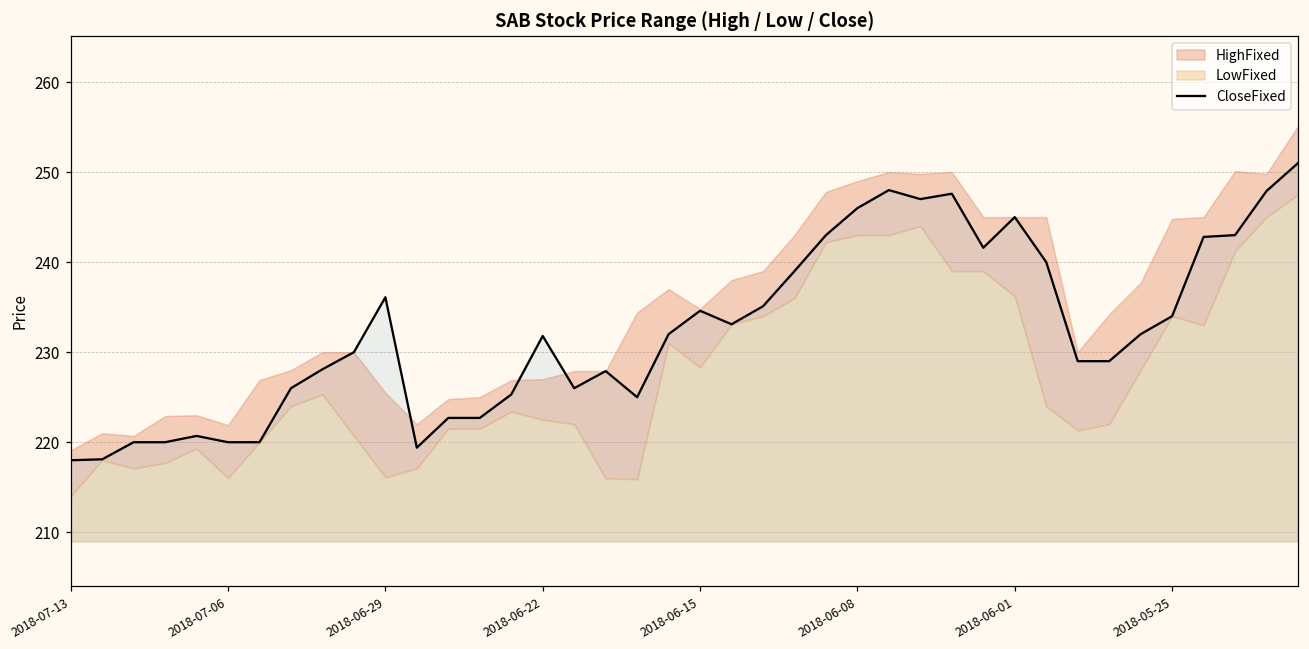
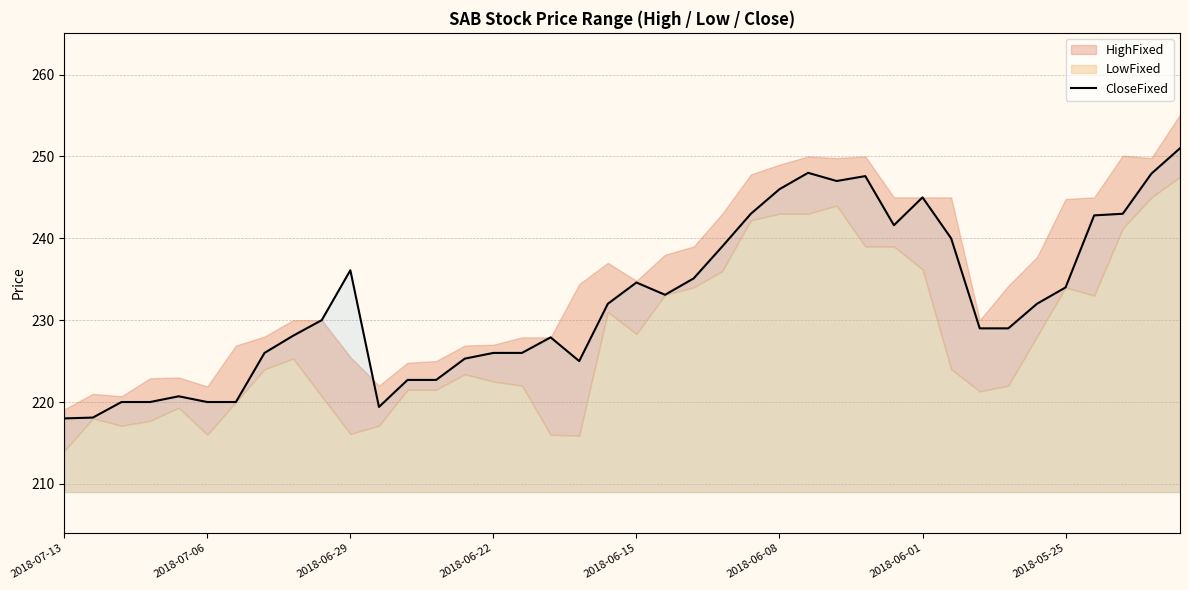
CloseFixed, 2018-06-22: 232 -> 226
